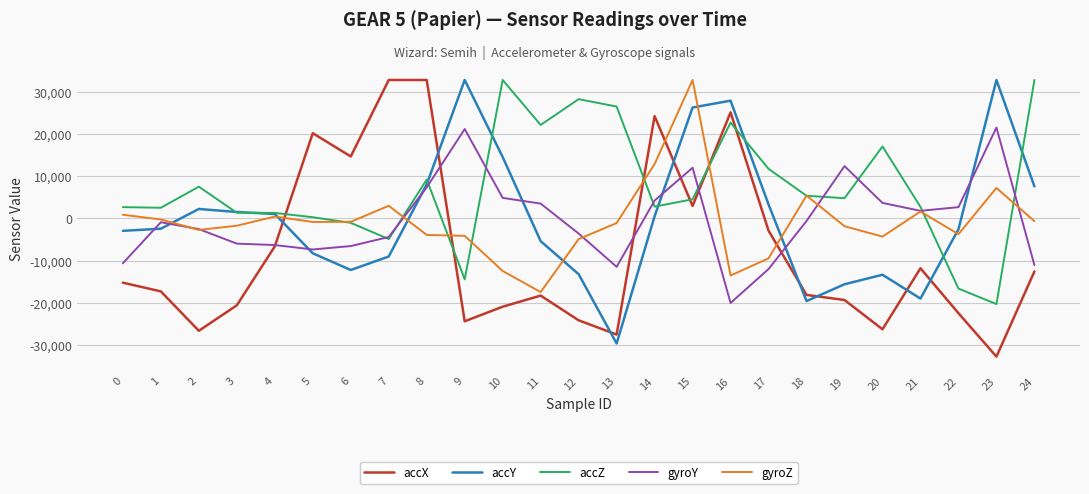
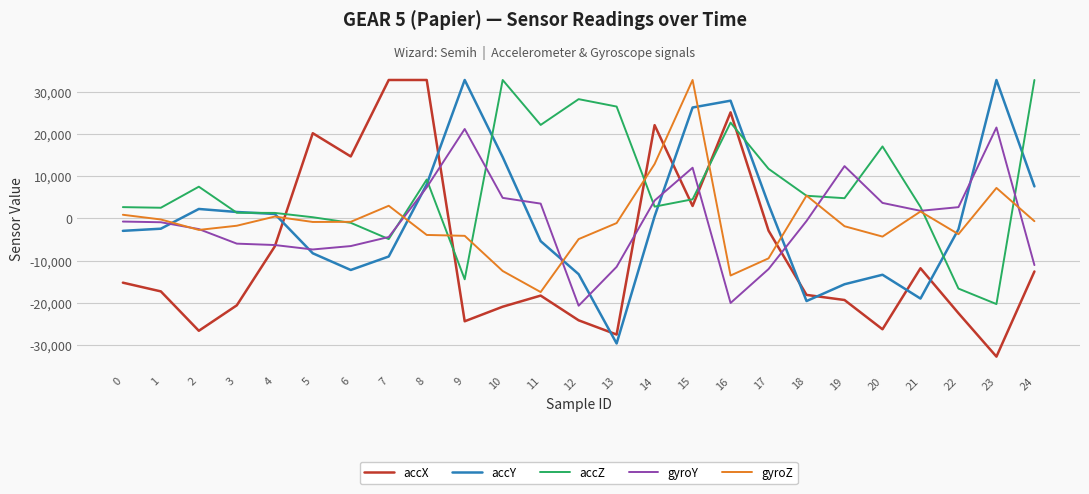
gyroY, 0: -11,000 -> -1,000
gyroY, 12: -4,000 -> -21,000
accX, 14: 24,000 -> 22,000
